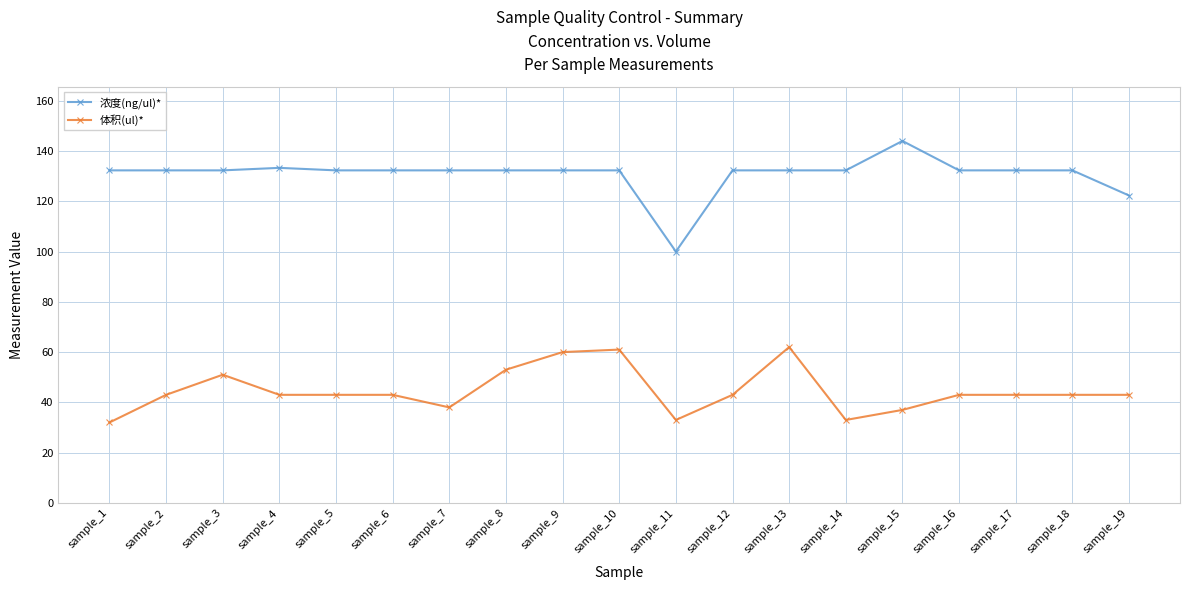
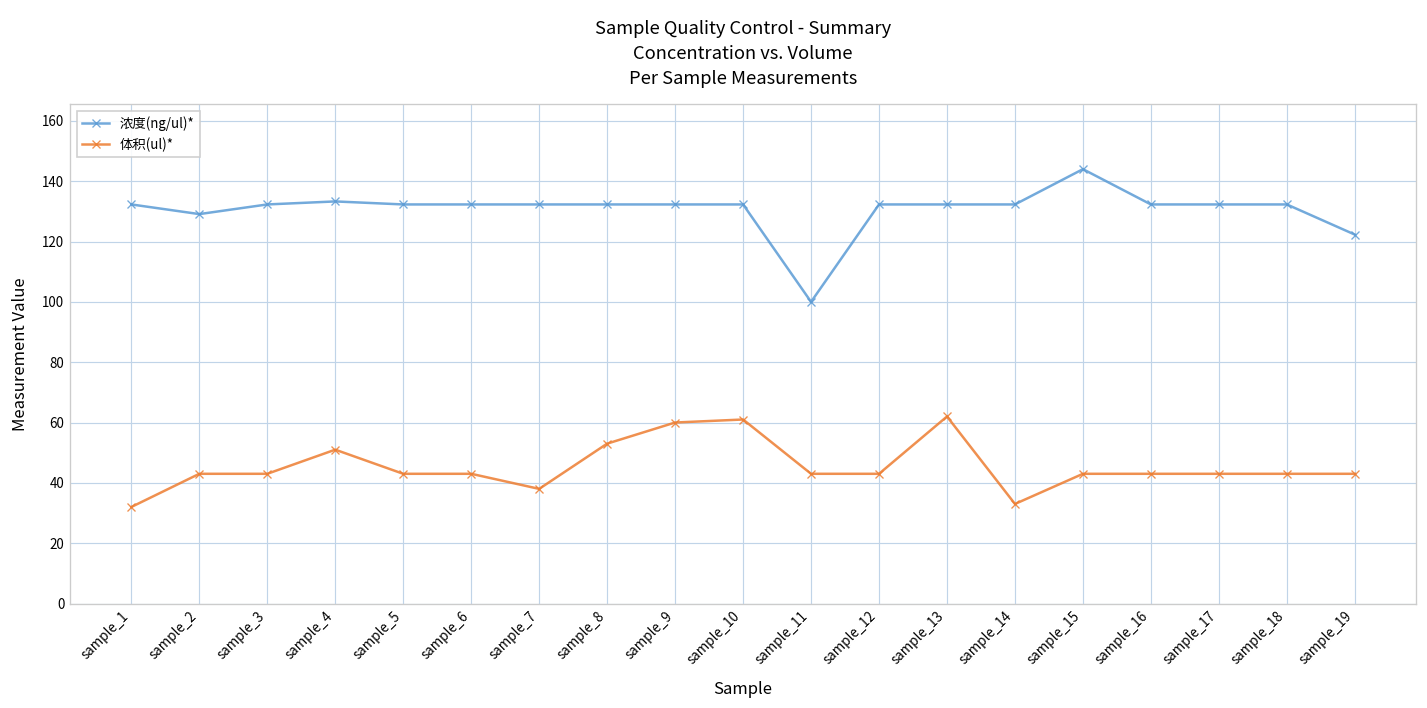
浓度(ng/ul)*, sample_2: 132 -> 129
体积(ul)*, sample_3: 51 -> 43
体积(ul)*, sample_4: 43 -> 51
体积(ul)*, sample_11: 33 -> 43
体积(ul)*, sample_15: 37 -> 43
